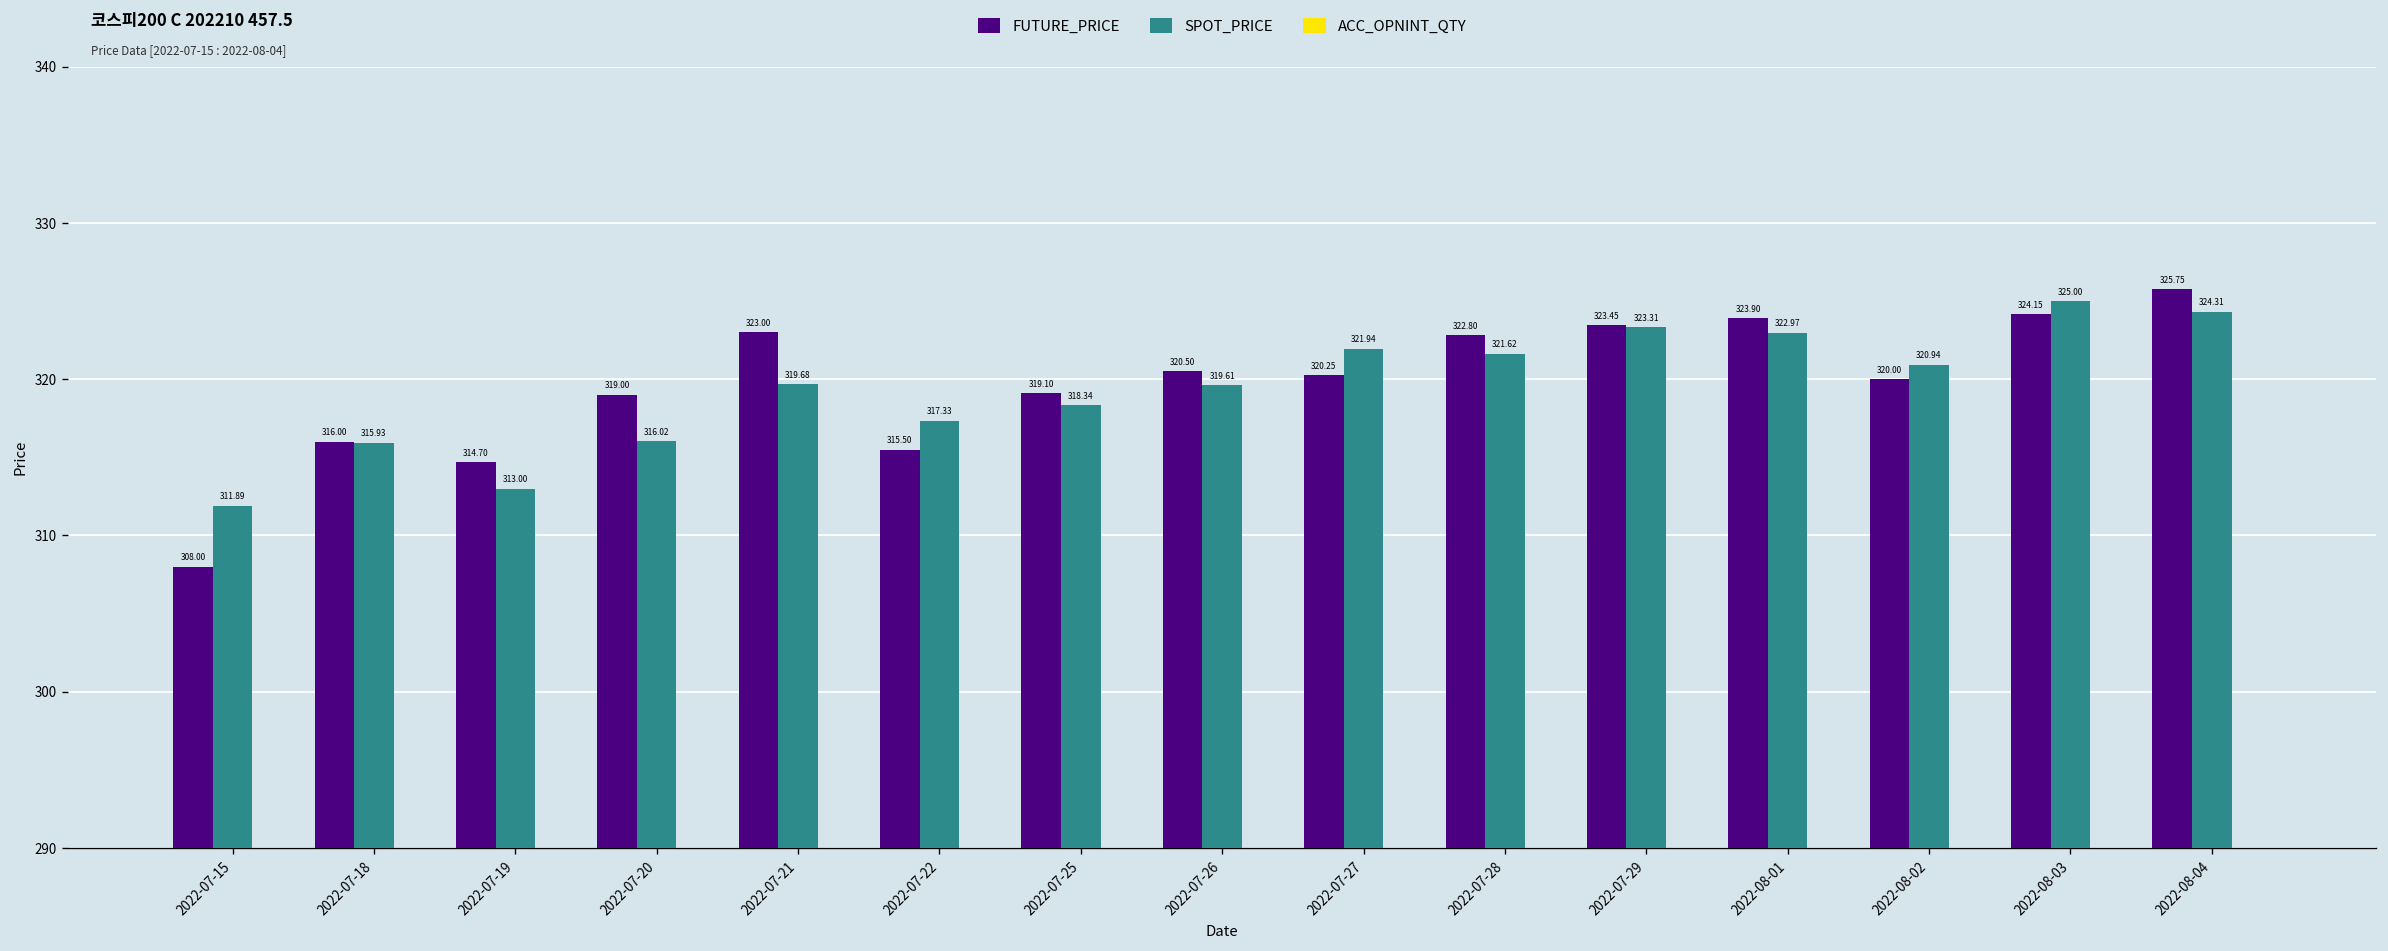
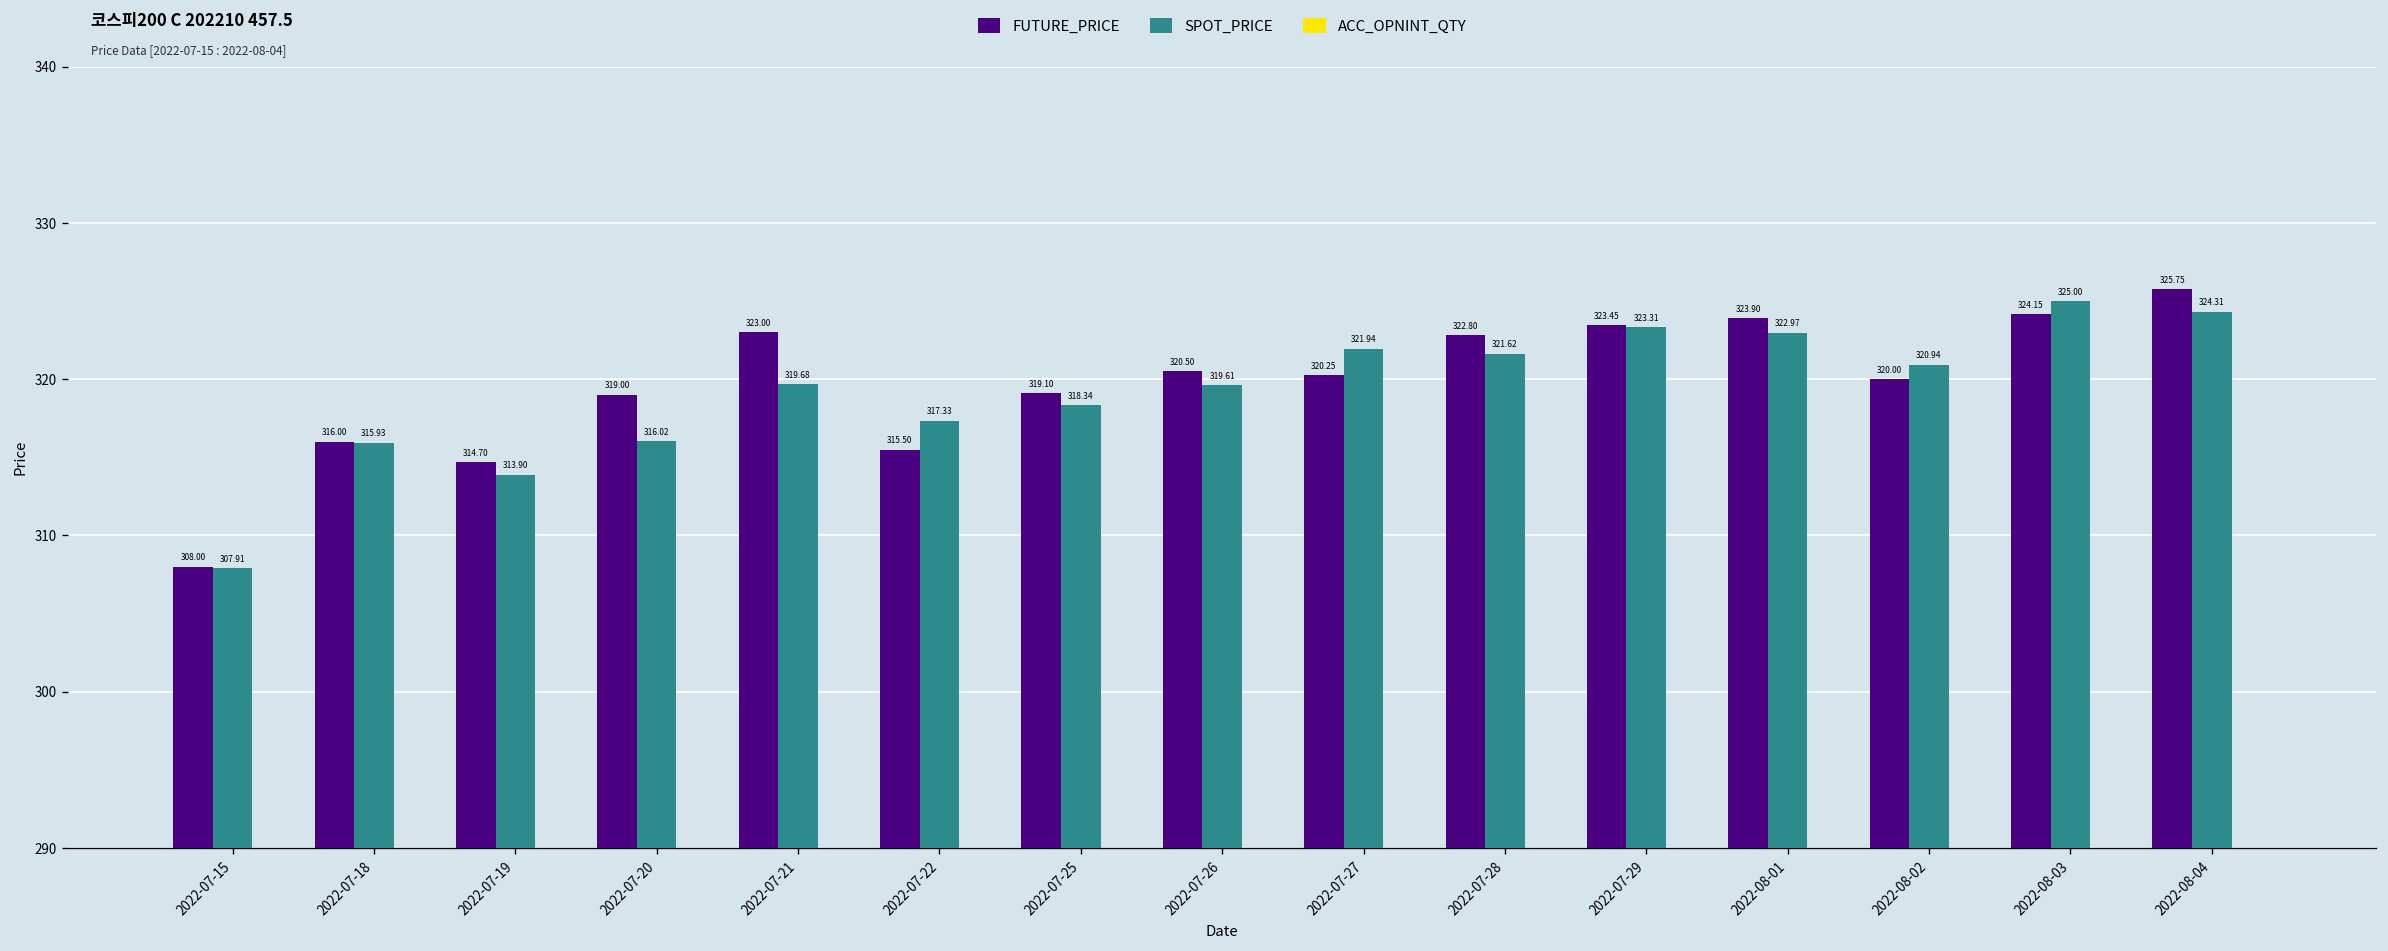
SPOT_PRICE, 2022-07-15: 311.89 -> 307.91
SPOT_PRICE, 2022-07-19: 313.00 -> 313.90
